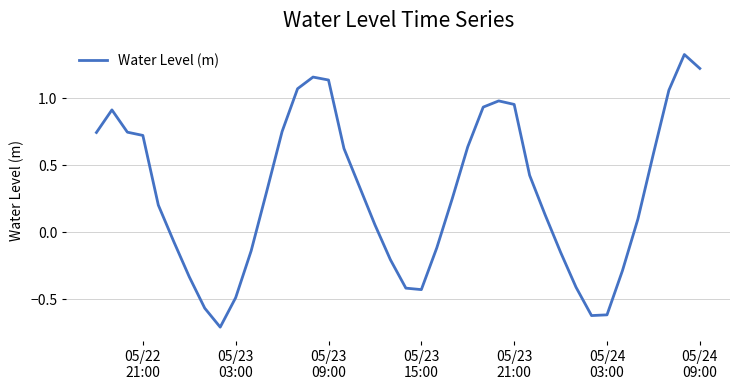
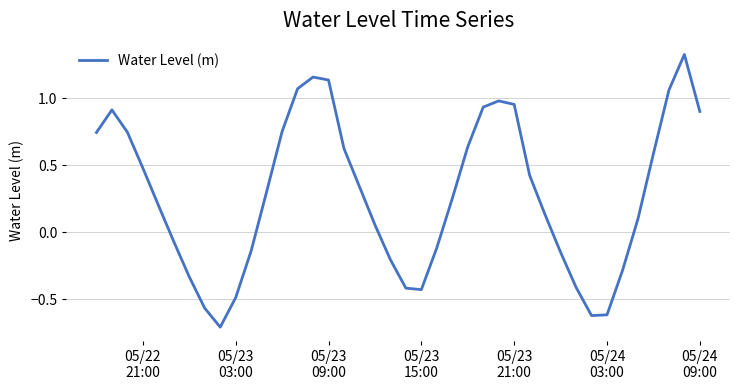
05/22 21:00: 0.72 -> 0.48
05/24 09:00: 1.22 -> 0.90
